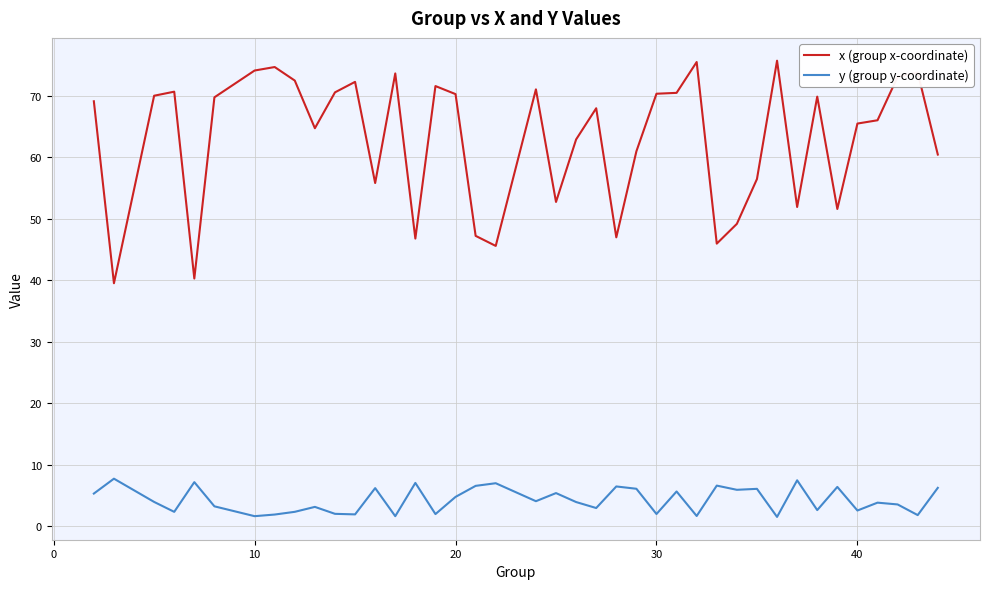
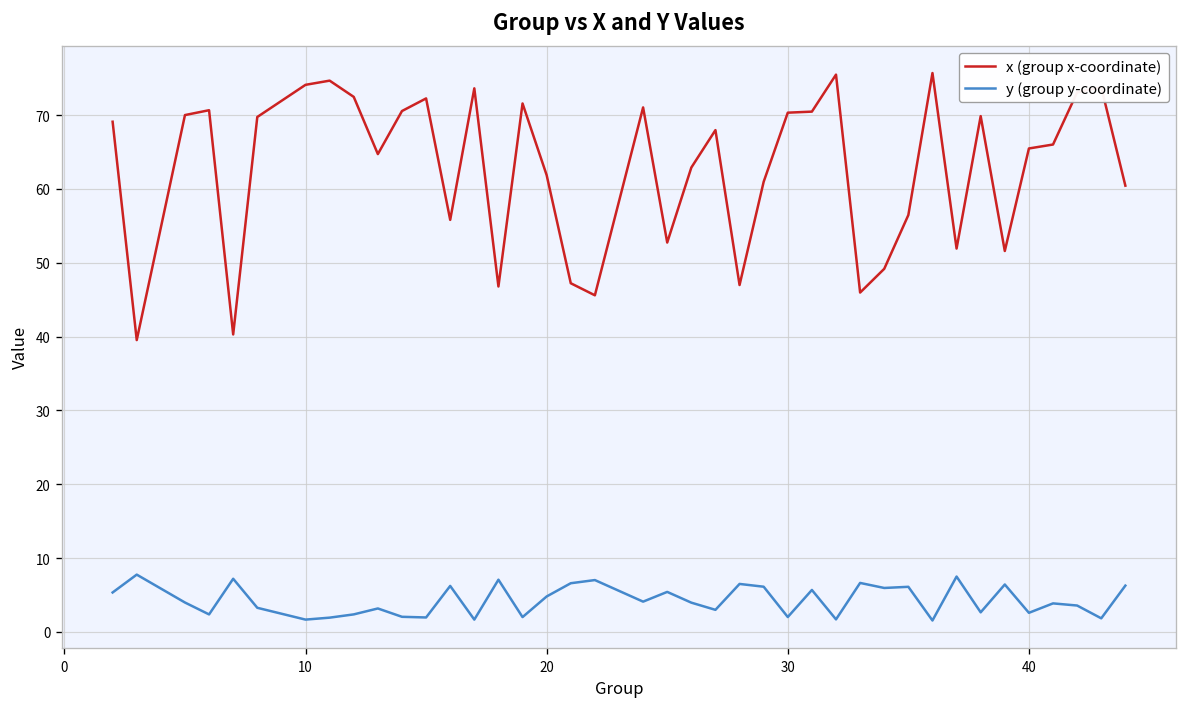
x (group x-coordinate), 20: 70 -> 62
